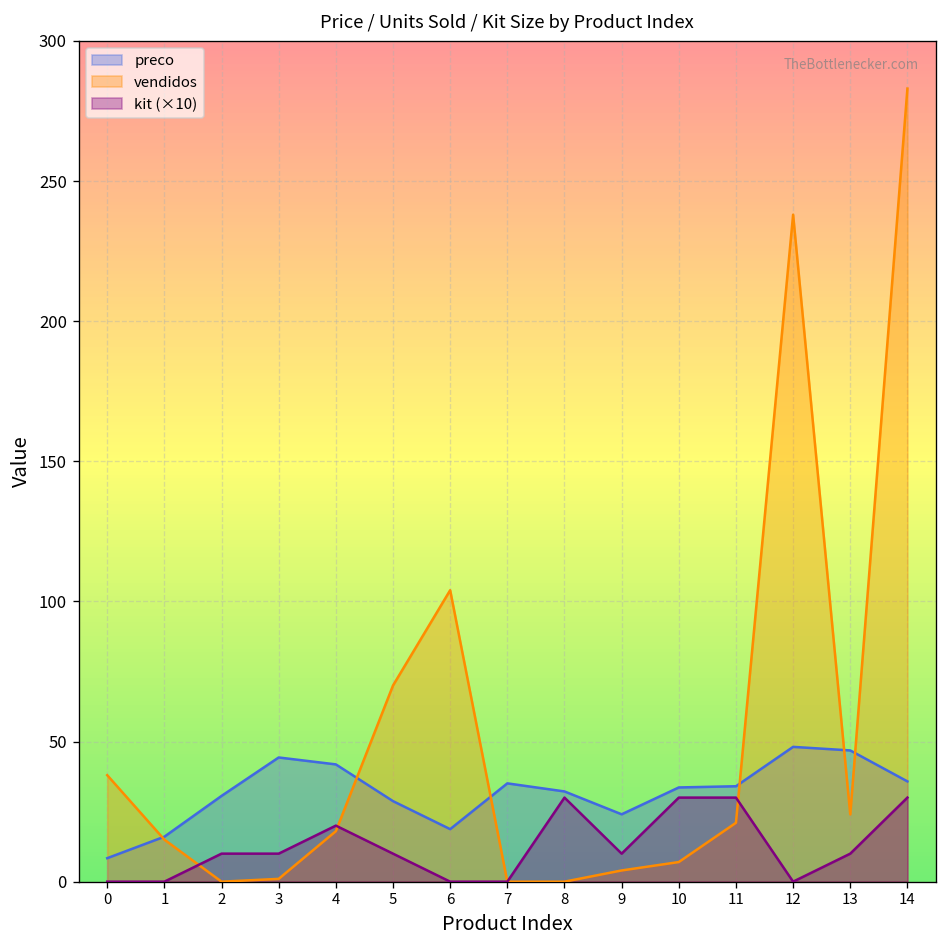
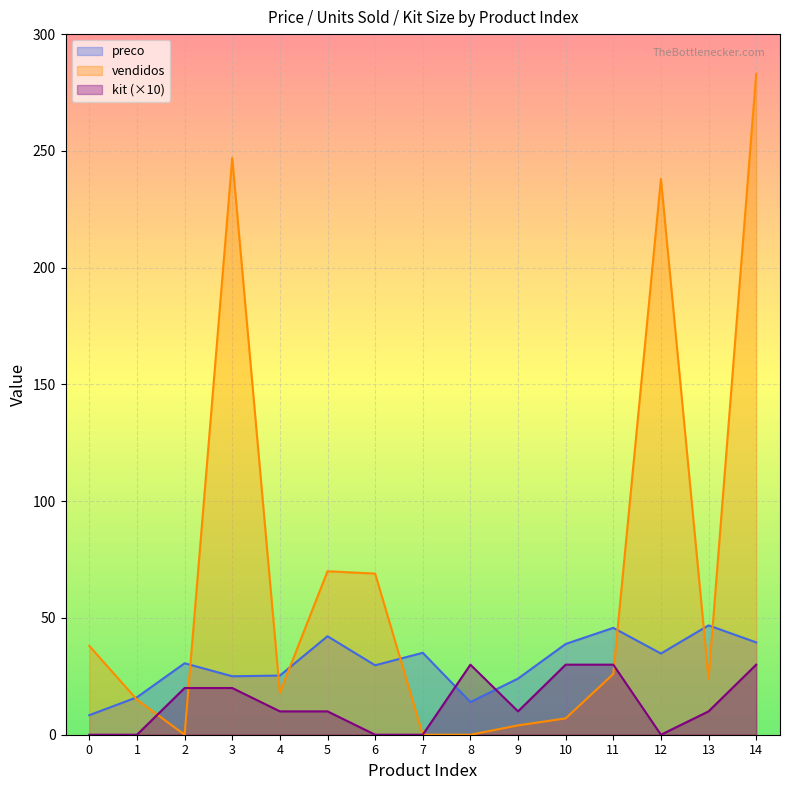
kit (×10), 2: 10 -> 20
preco, 3: 44 -> 25
vendidos, 3: 1 -> 247
kit (×10), 3: 10 -> 20
preco, 4: 42 -> 25
kit (×10), 4: 20 -> 10
preco, 5: 29 -> 42
preco, 6: 19 -> 30
vendidos, 6: 104 -> 69
preco, 8: 32 -> 14
preco, 10: 34 -> 39
preco, 11: 34 -> 46
vendidos, 11: 21 -> 26
preco, 12: 48 -> 35
preco, 14: 36 -> 40
